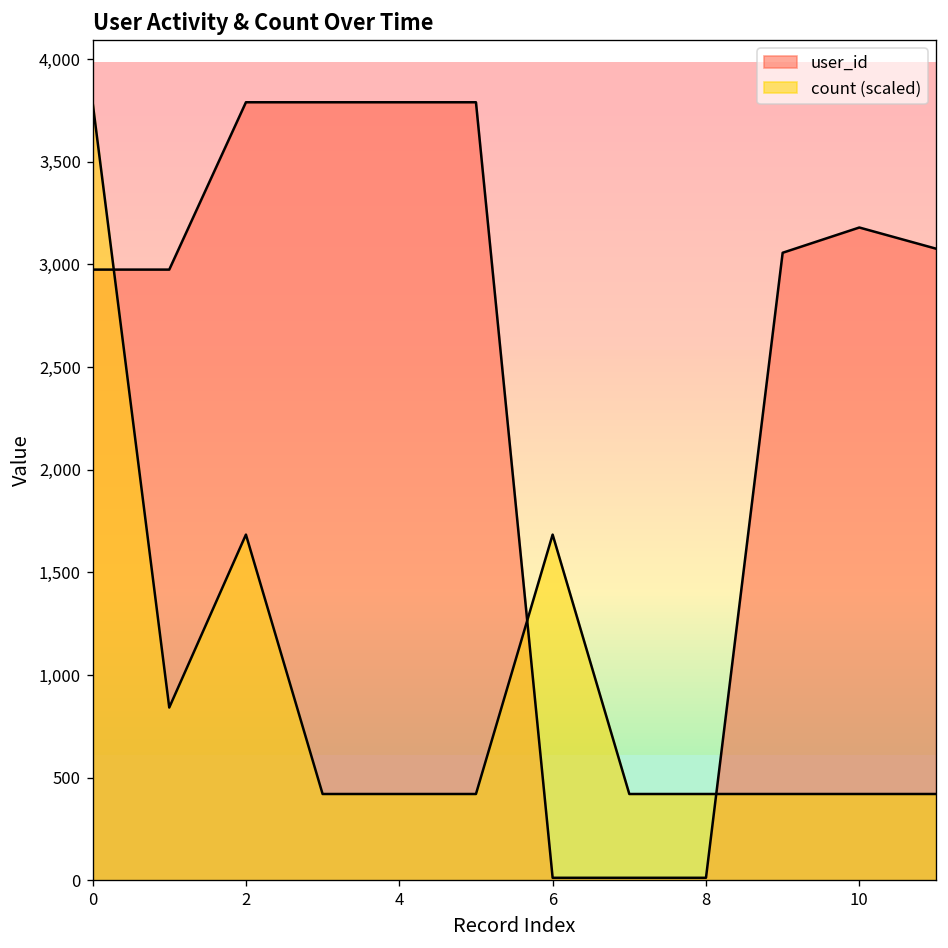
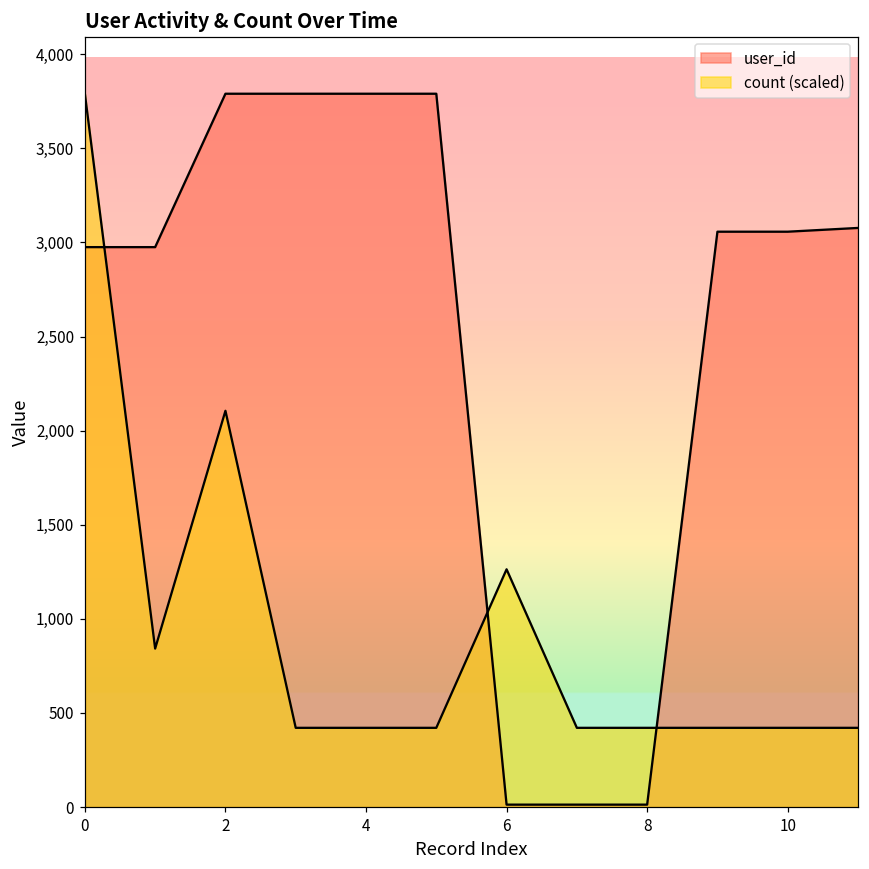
count (scaled), 2: 1,680 -> 2,110
count (scaled), 6: 1,680 -> 1,260
user_id, 10: 3,180 -> 3,060
